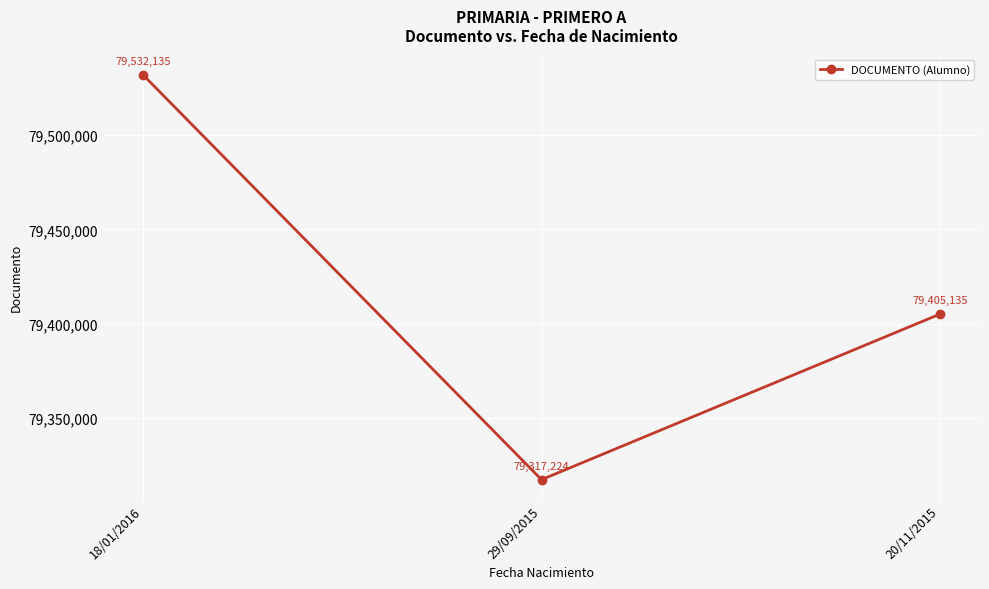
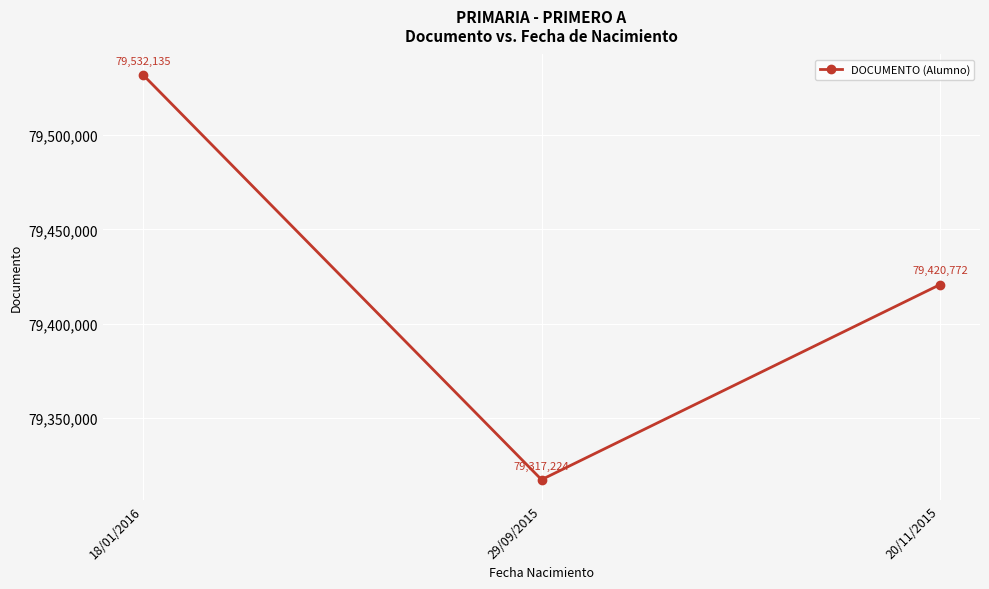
20/11/2015: 79,405,135 -> 79,420,772
